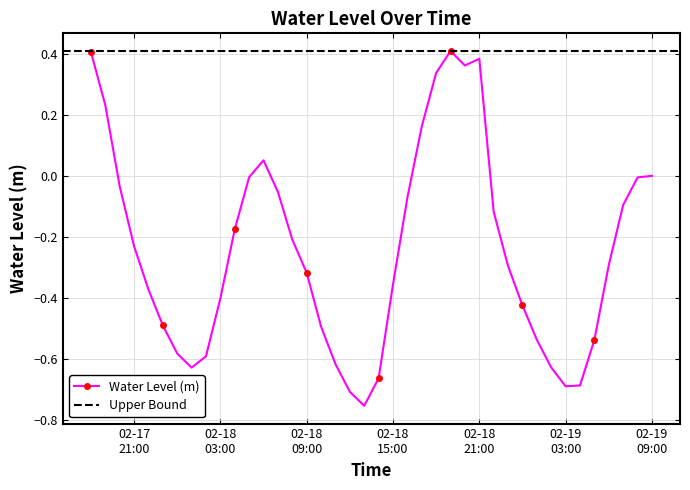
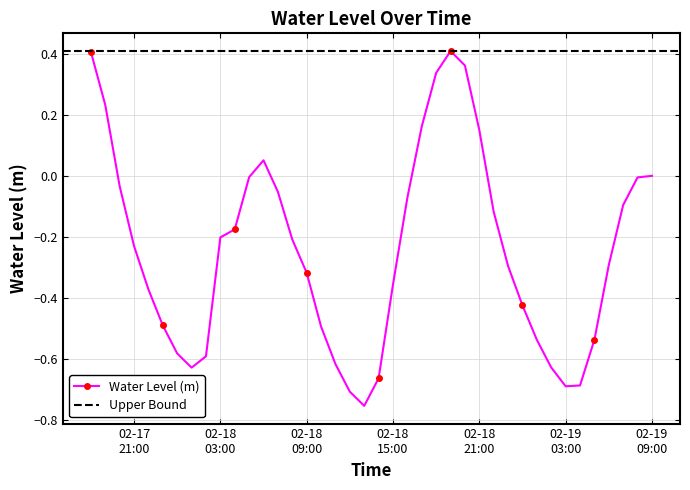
02-18 03:00: -0.40 -> -0.20
02-18 21:00: 0.38 -> 0.15
